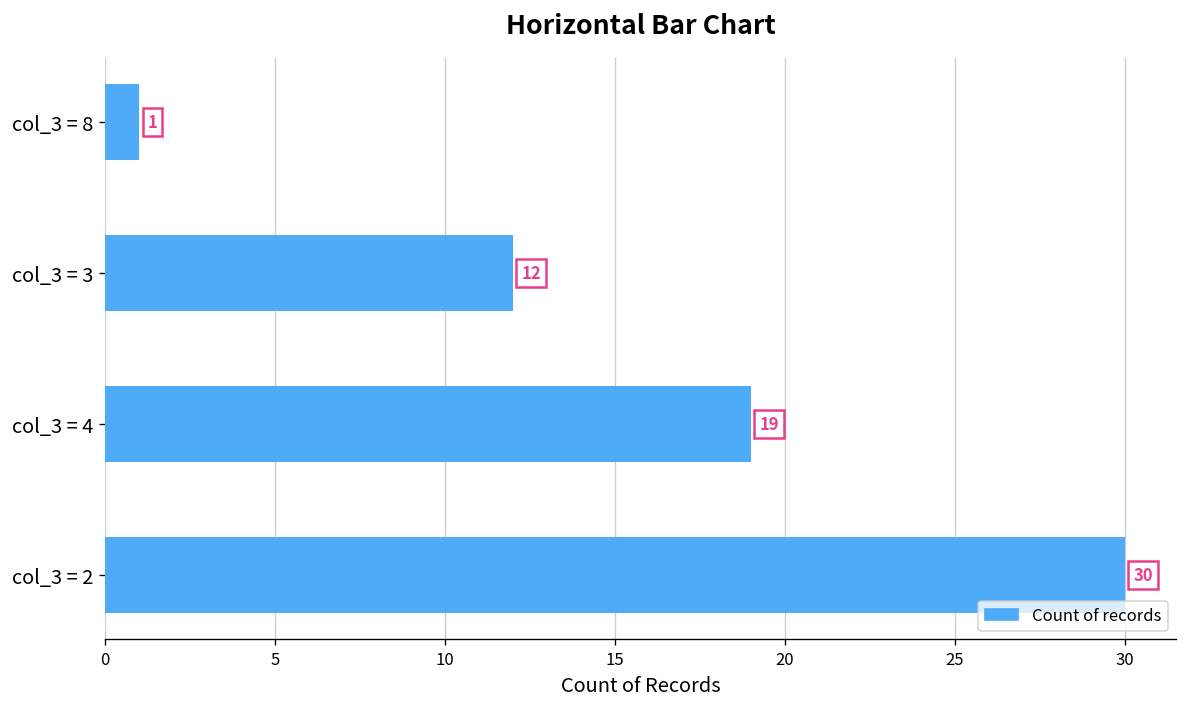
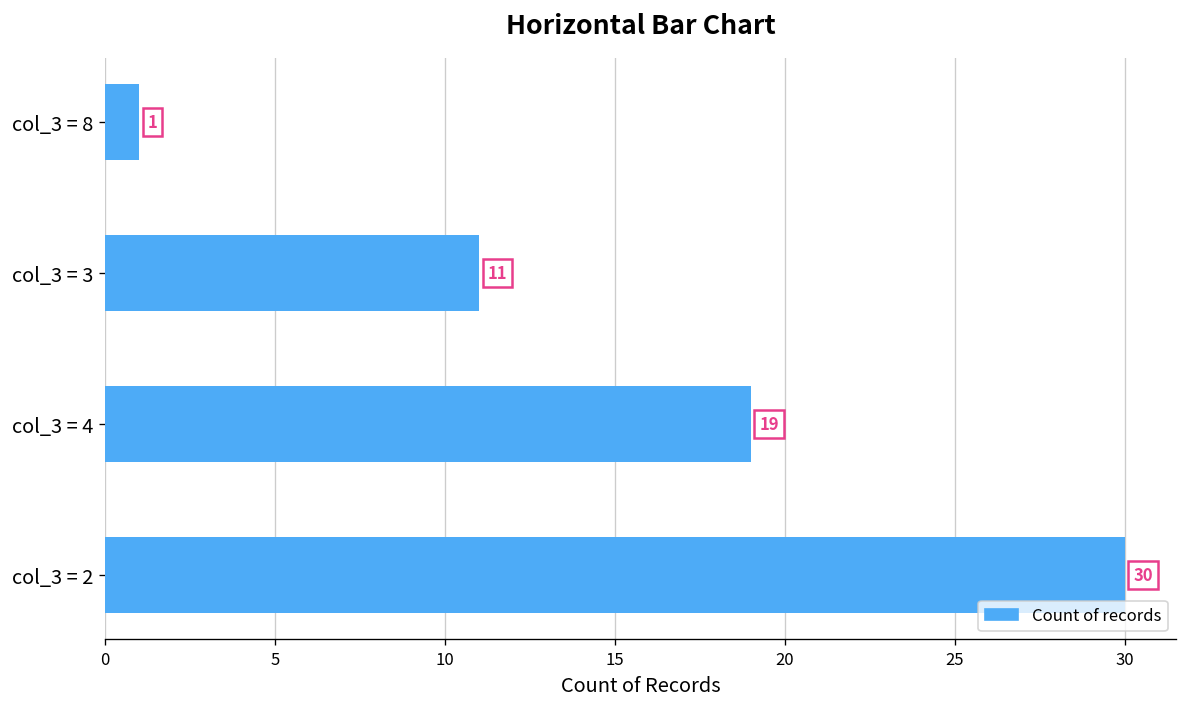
col_3 = 3: 12 -> 11
